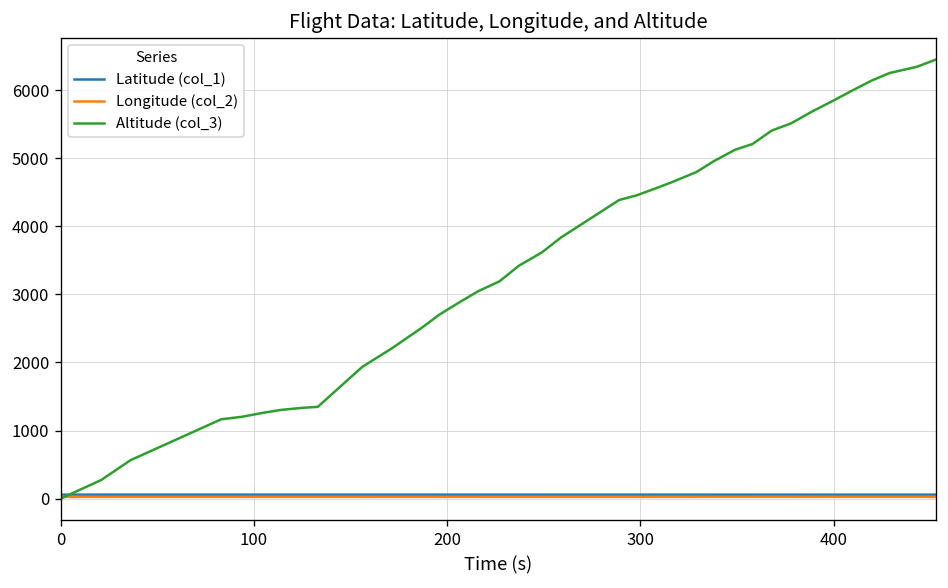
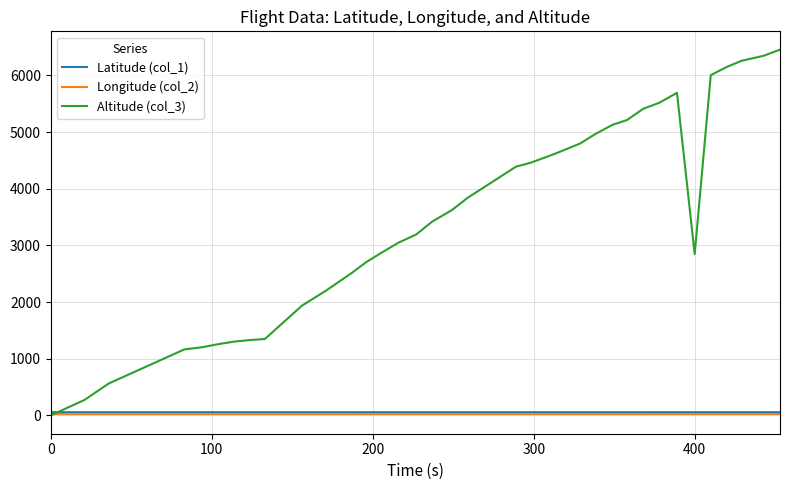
Altitude (col_3), 400: 5900 -> 2800
